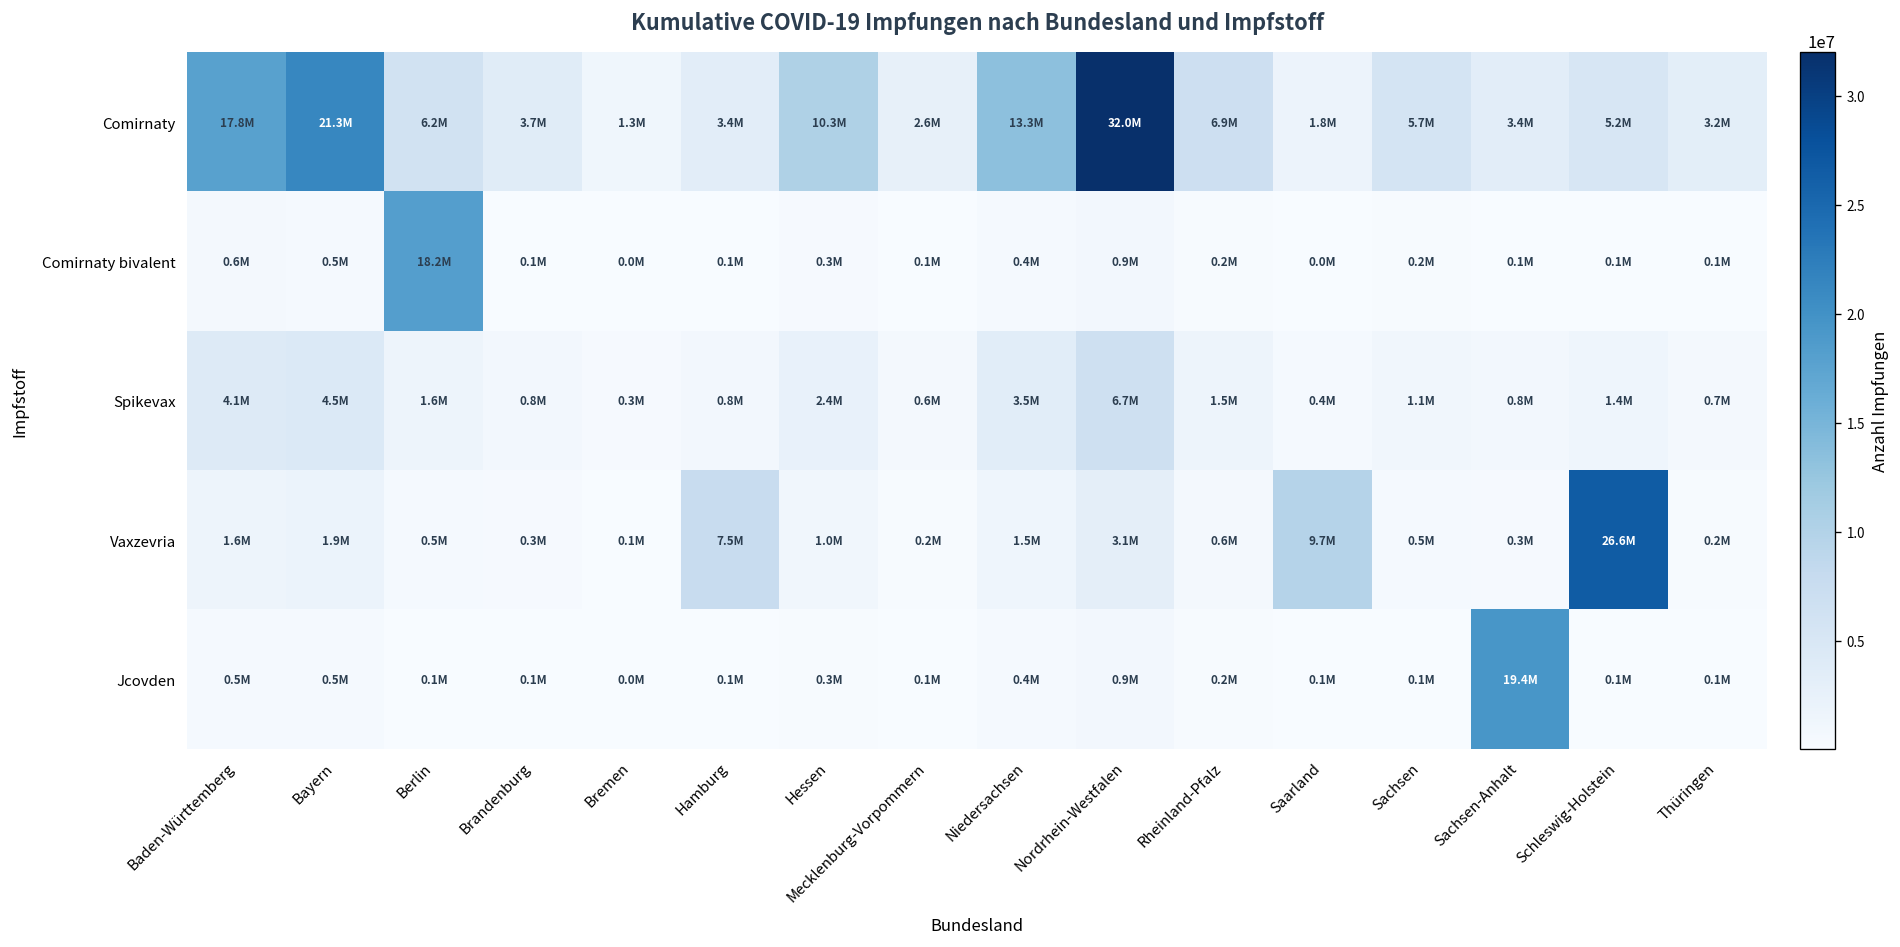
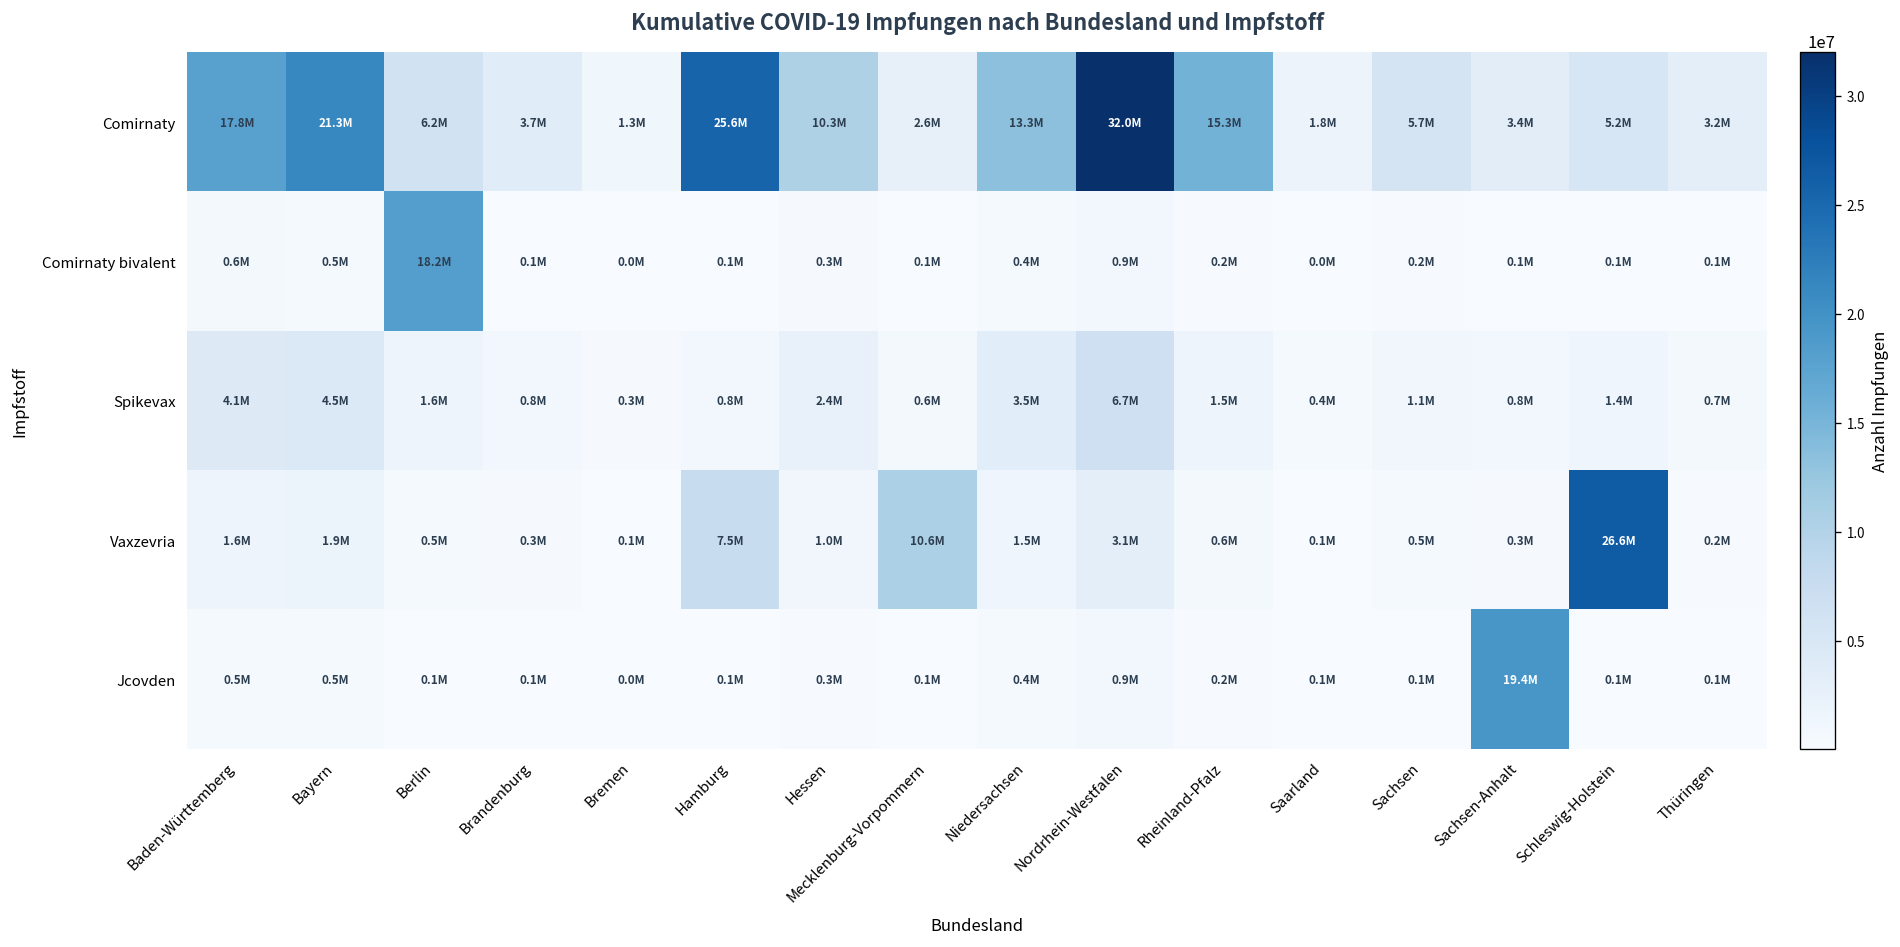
Comirnaty, Hamburg: 3.4M -> 25.6M
Comirnaty, Rheinland-Pfalz: 6.9M -> 15.3M
Vaxzevria, Mecklenburg-Vorpommern: 0.2M -> 10.6M
Vaxzevria, Saarland: 9.7M -> 0.1M
